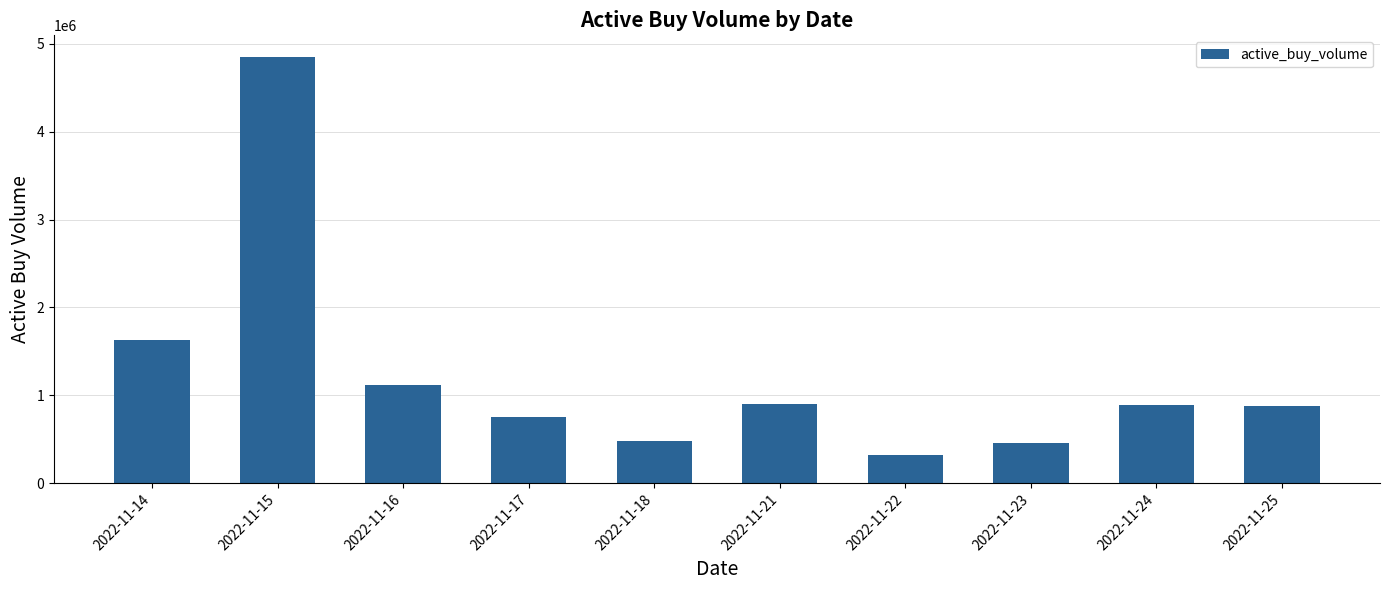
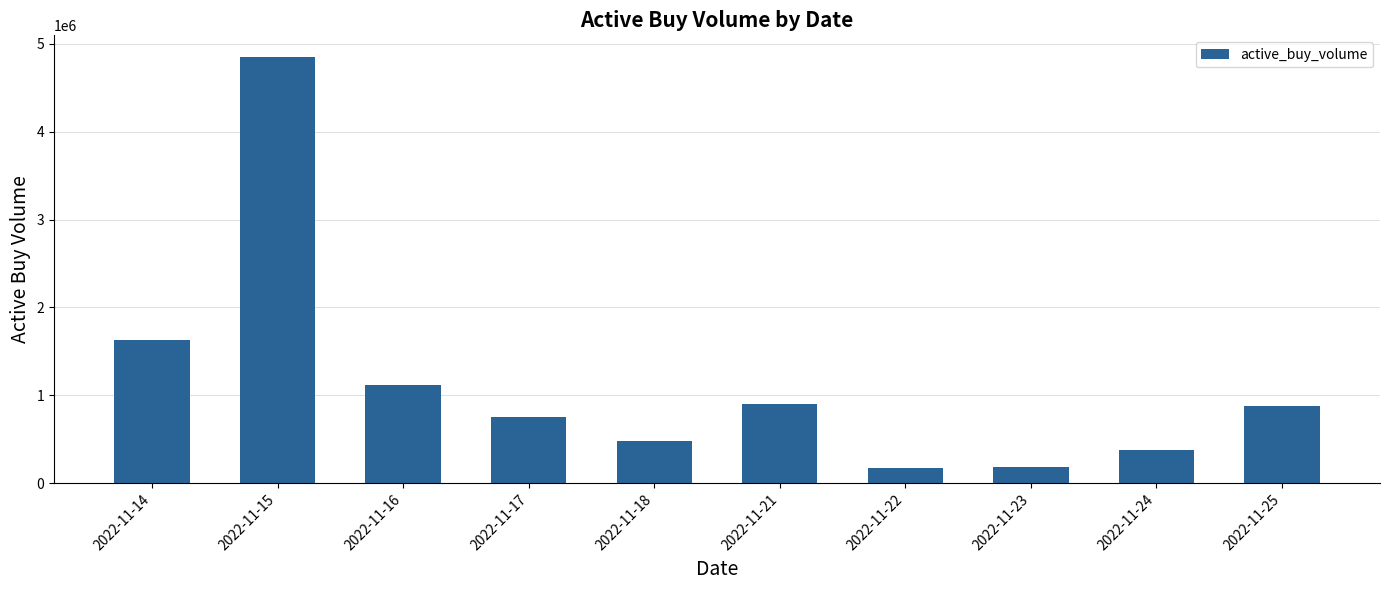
2022-11-22: 300000 -> 200000
2022-11-23: 500000 -> 200000
2022-11-24: 900000 -> 400000
